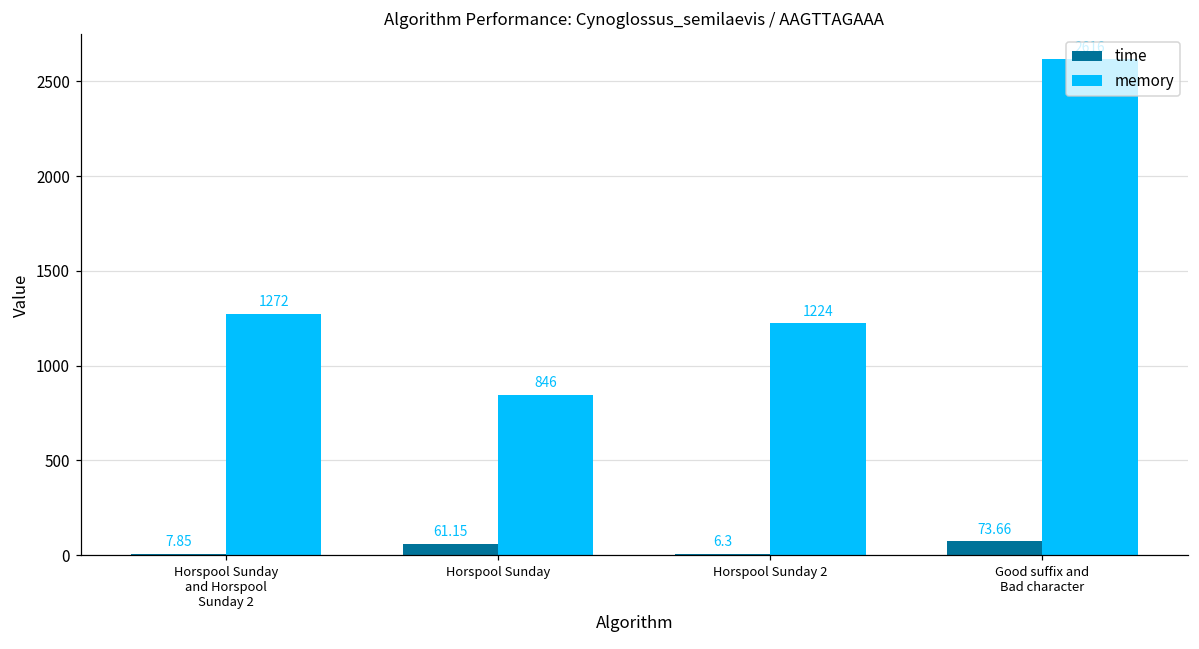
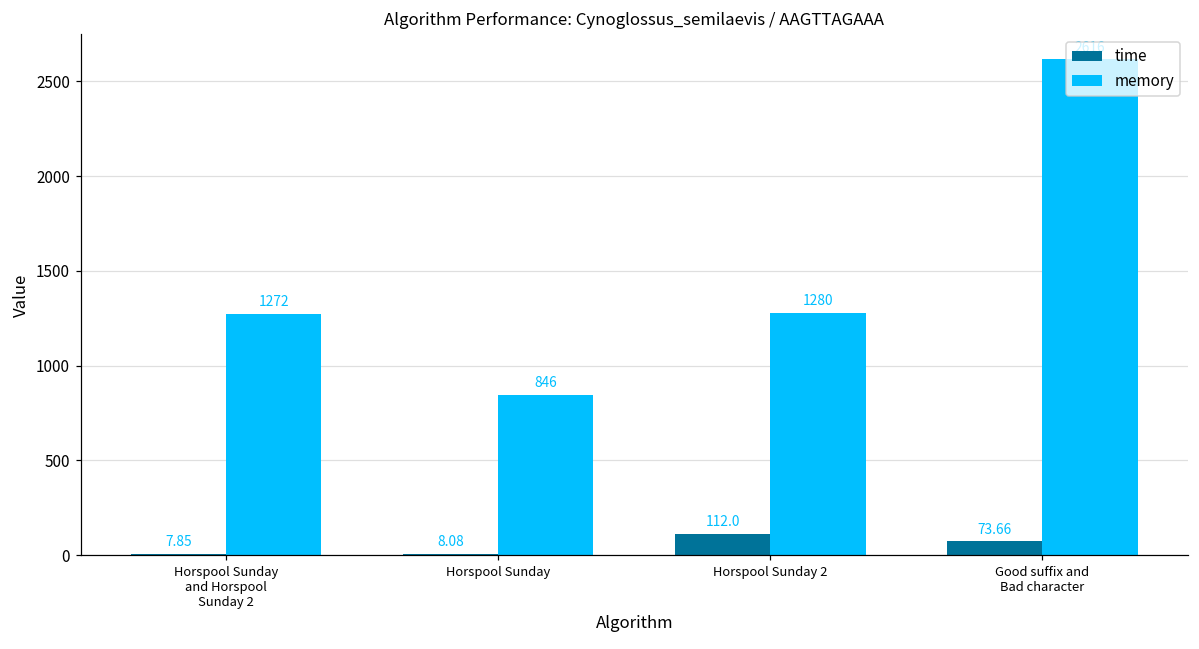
time, Horspool Sunday: 61.15 -> 8.08
time, Horspool Sunday 2: 6.3 -> 112.0
memory, Horspool Sunday 2: 1224 -> 1280
